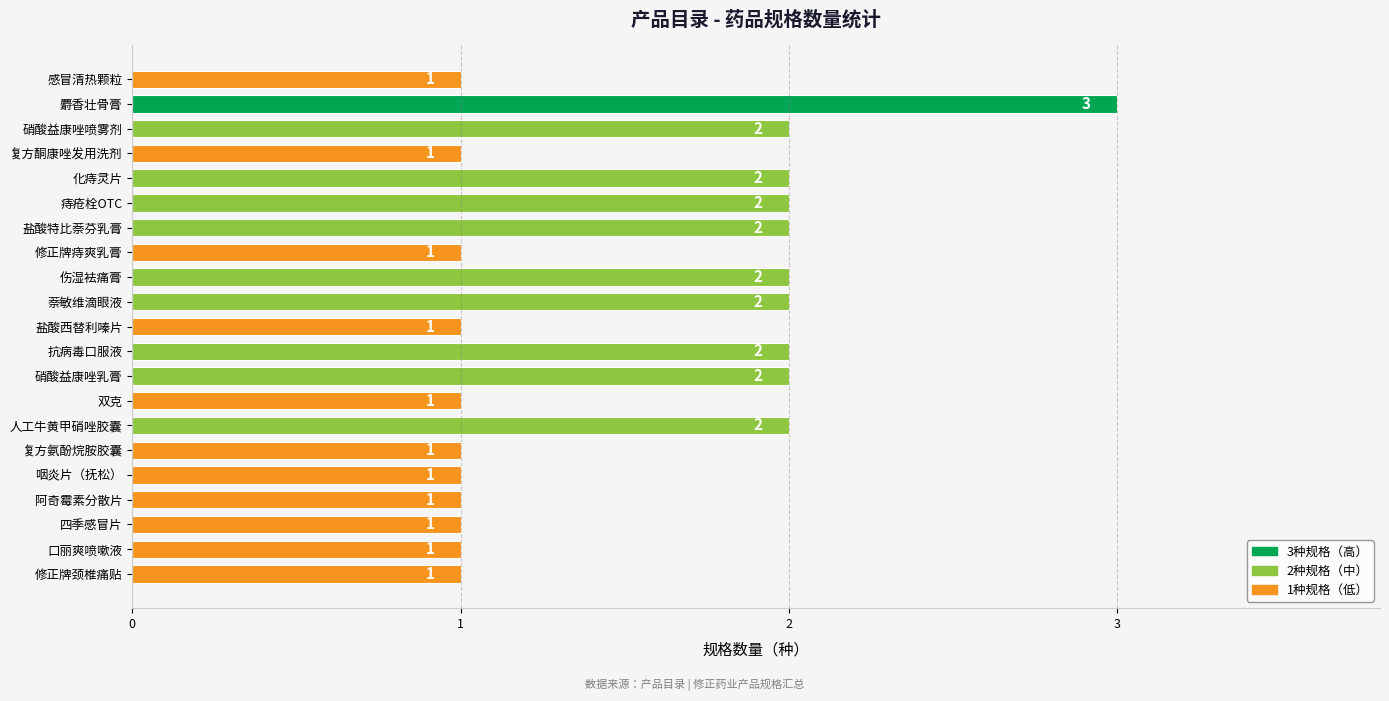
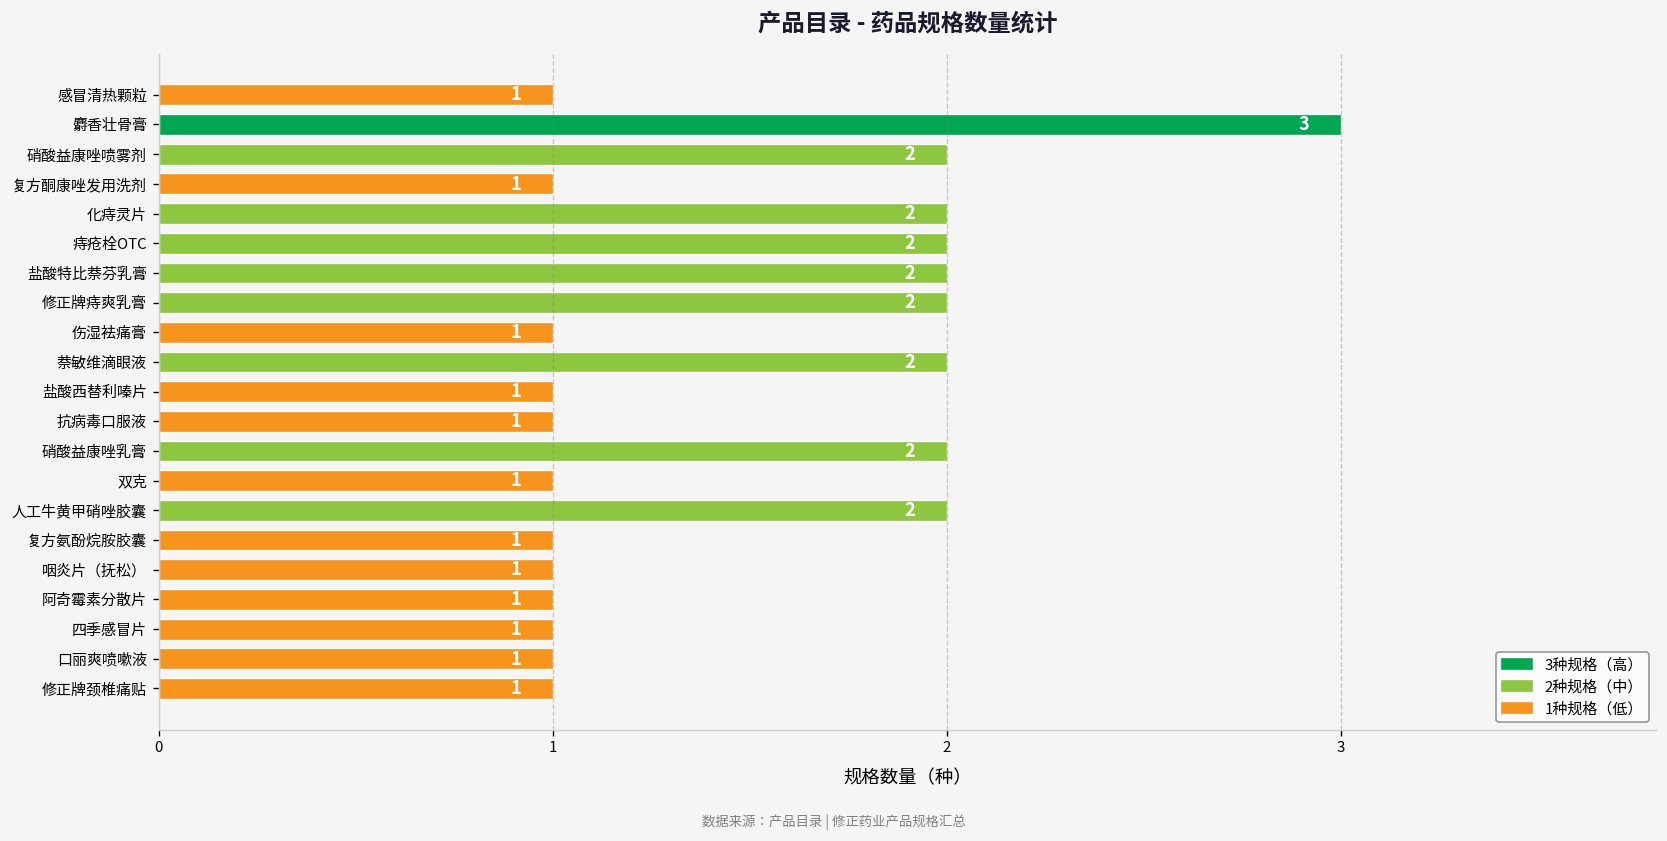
修正牌痔爽乳膏: 1 -> 2
伤湿袪痛膏: 2 -> 1
抗病毒口服液: 2 -> 1
